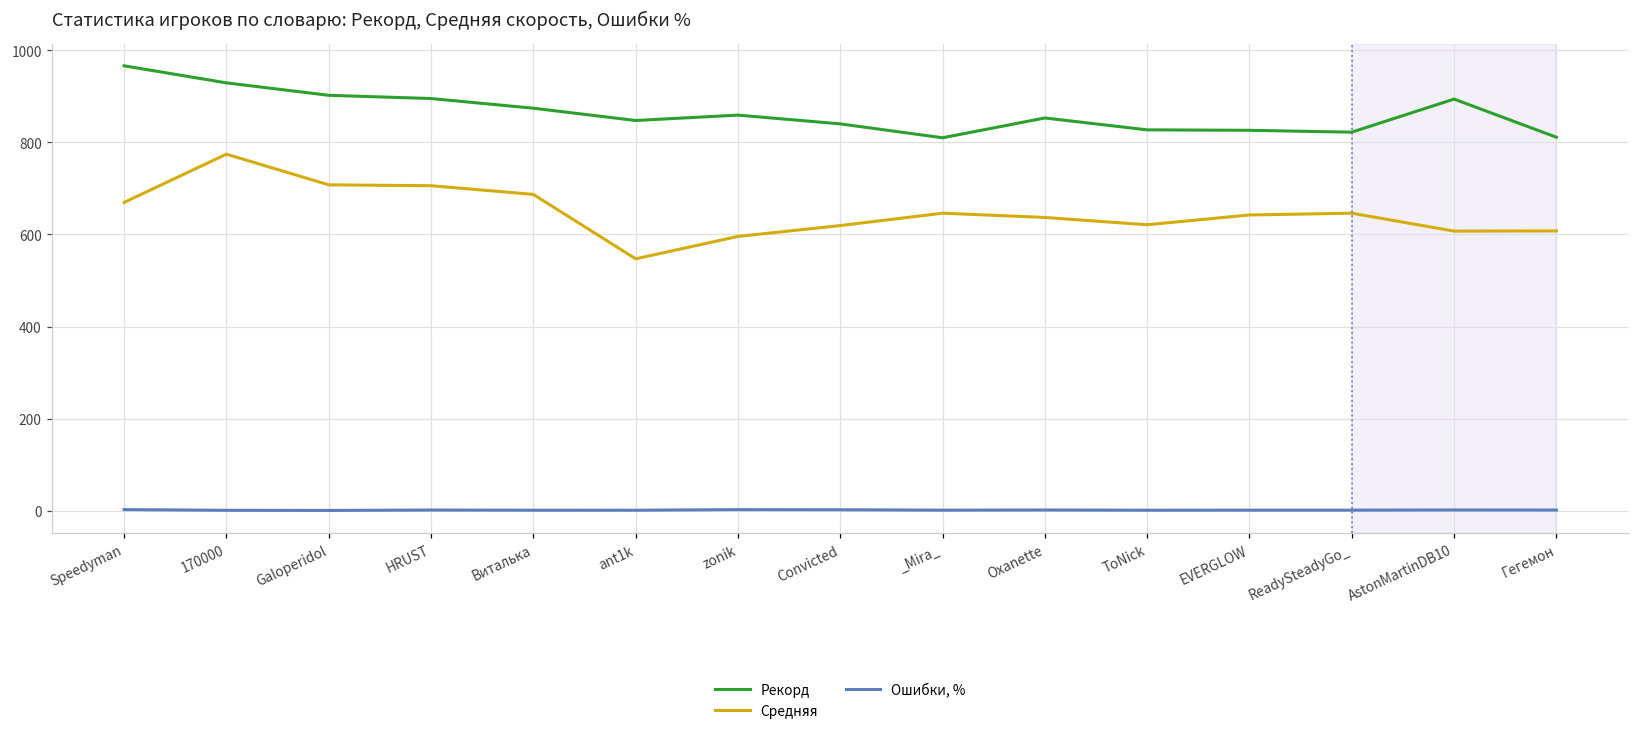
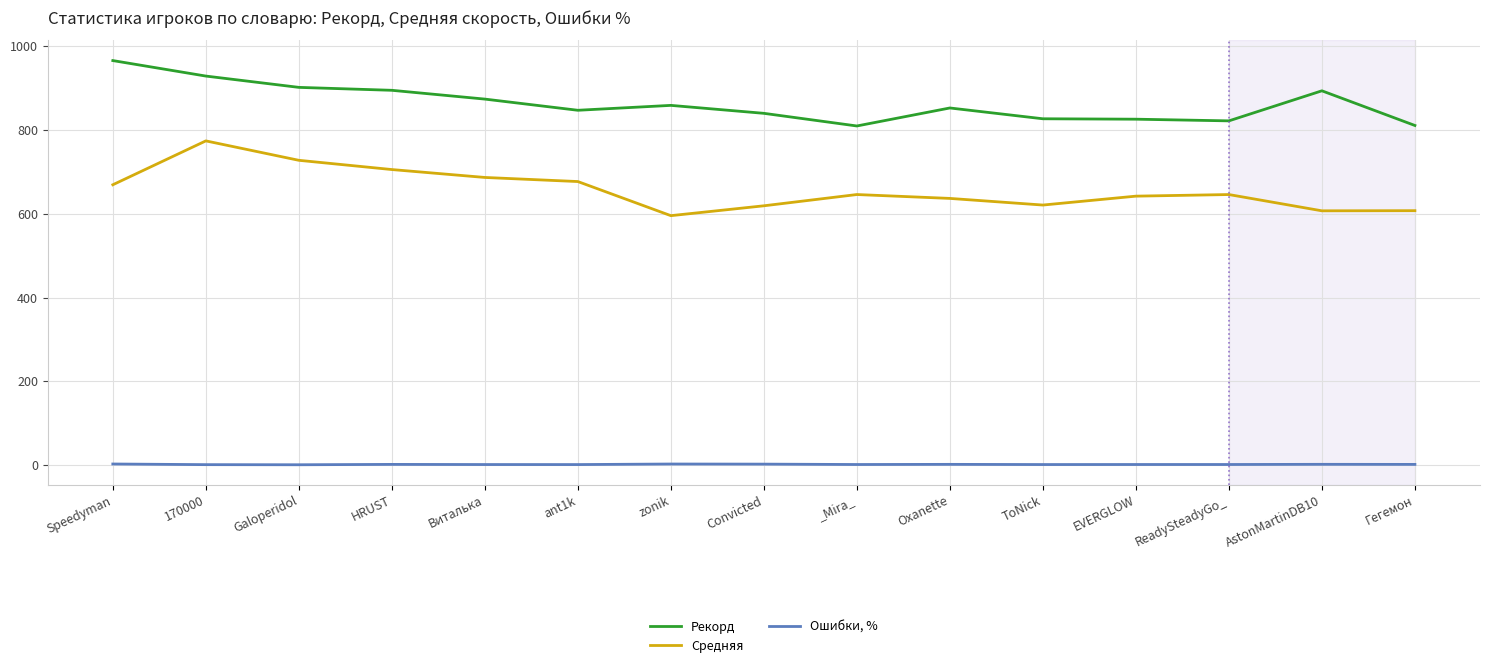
Средняя, Galoperidol: 710 -> 730
Средняя, ant1k: 550 -> 680
